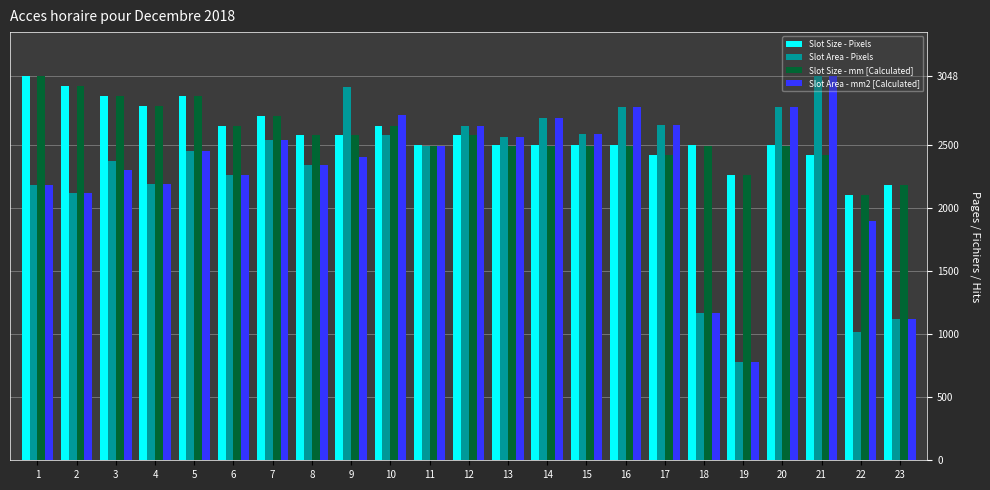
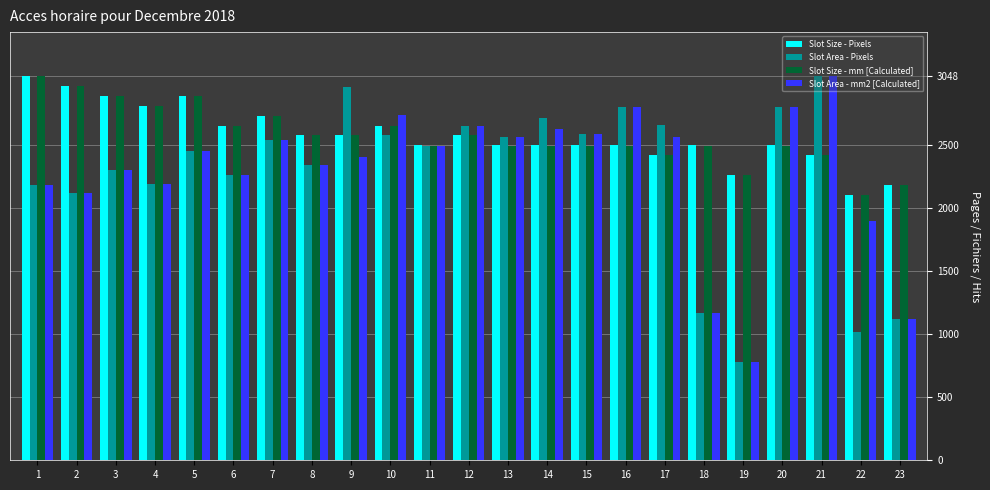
Slot Area - Pixels, 3: 2380 -> 2310
Slot Area - mm2 [Calculated], 14: 2720 -> 2630
Slot Area - mm2 [Calculated], 17: 2670 -> 2570
